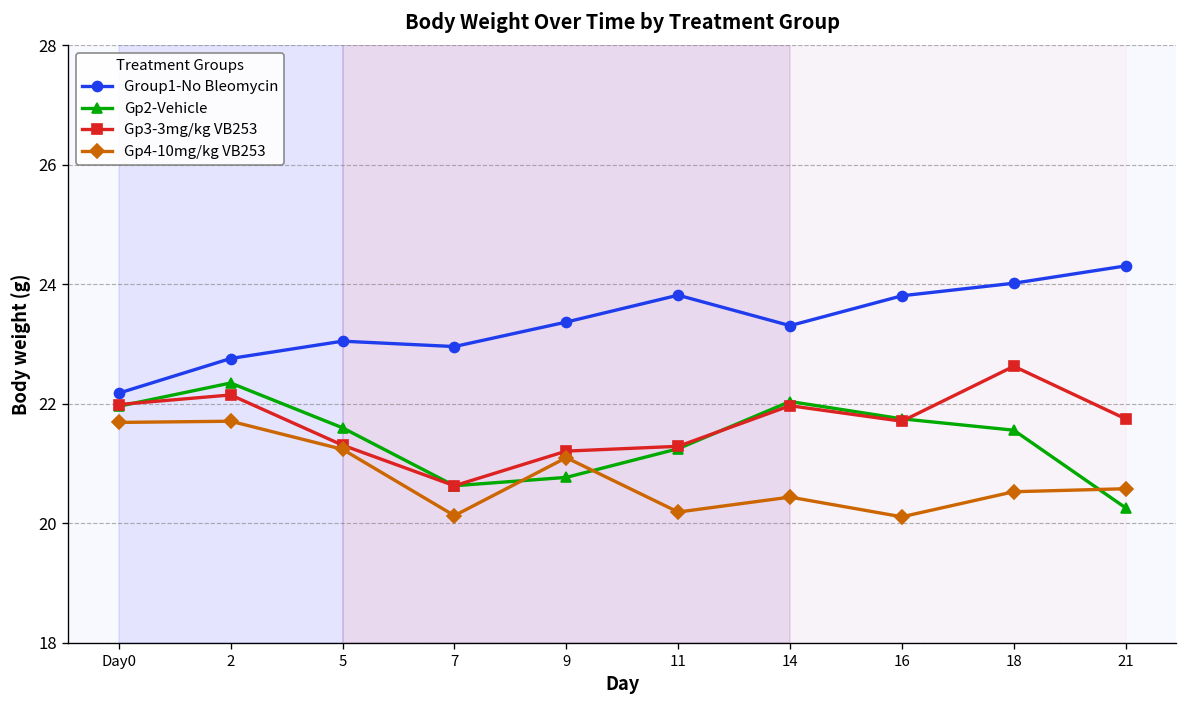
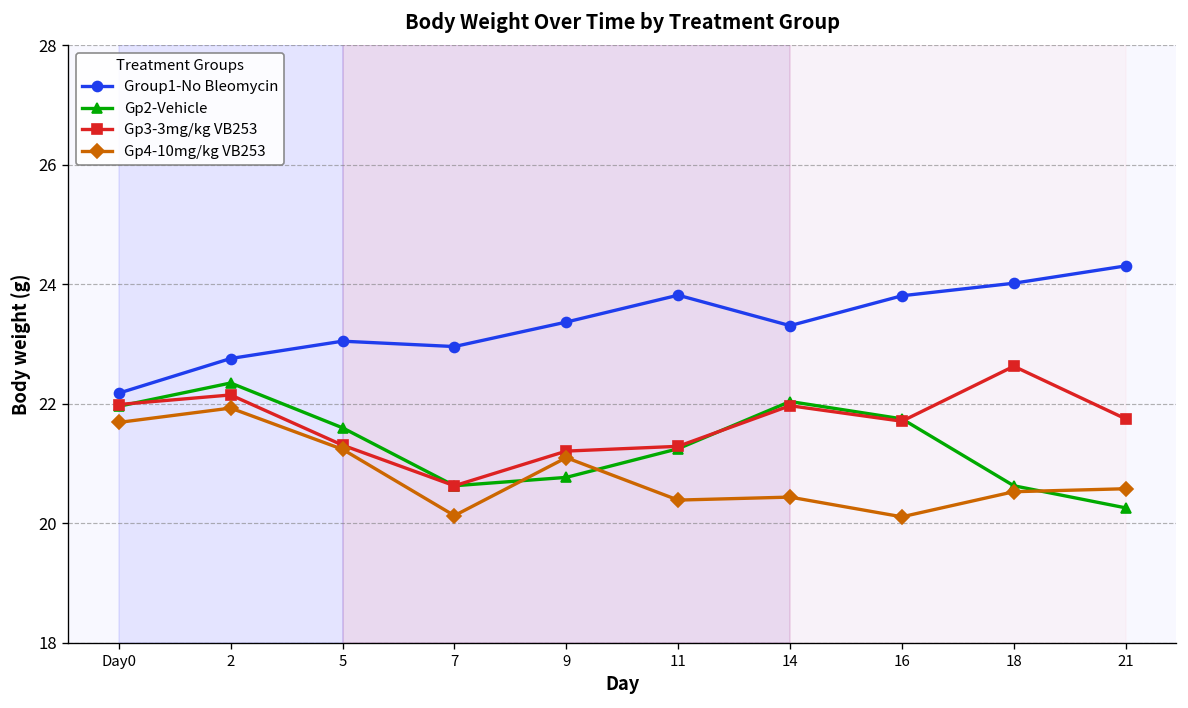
Gp4-10mg/kg VB253, 2: 21.7 -> 21.9
Gp4-10mg/kg VB253, 11: 20.2 -> 20.4
Gp2-Vehicle, 18: 21.6 -> 20.6
